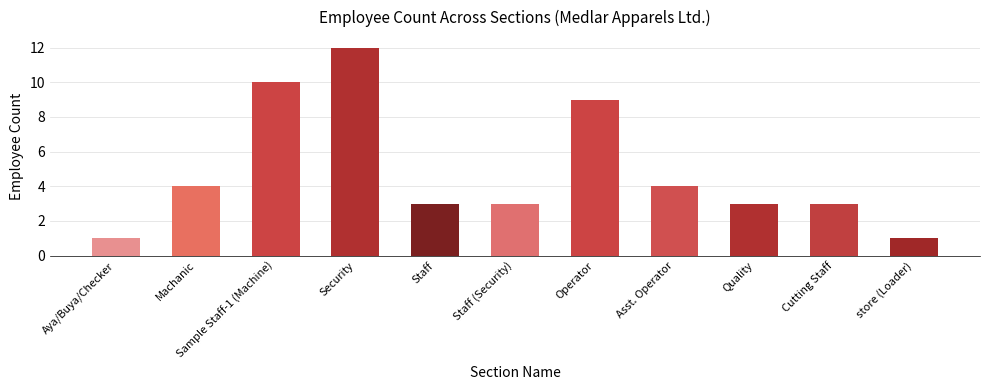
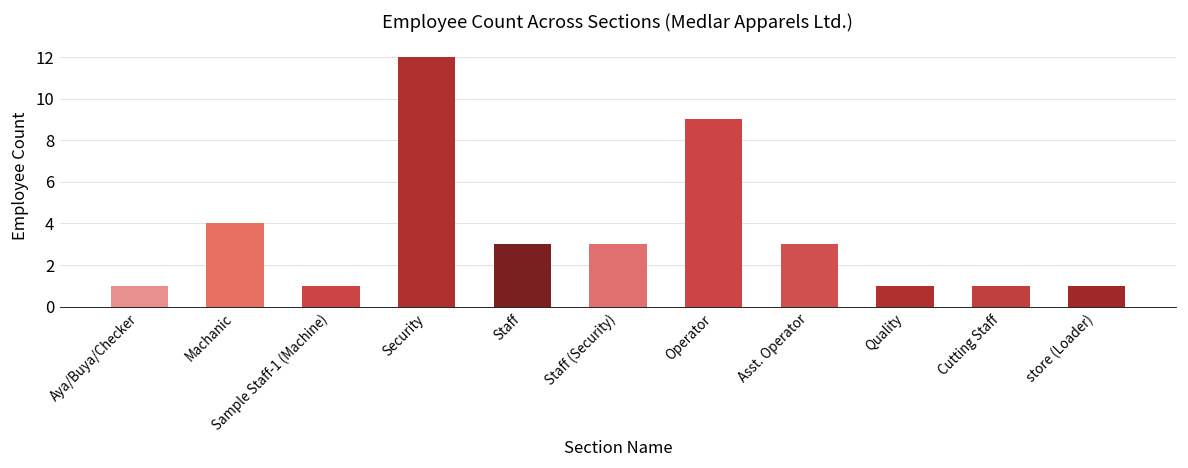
Sample Staff-1 (Machine): 10 -> 1
Asst. Operator: 4 -> 3
Quality: 3 -> 1
Cutting Staff: 3 -> 1
